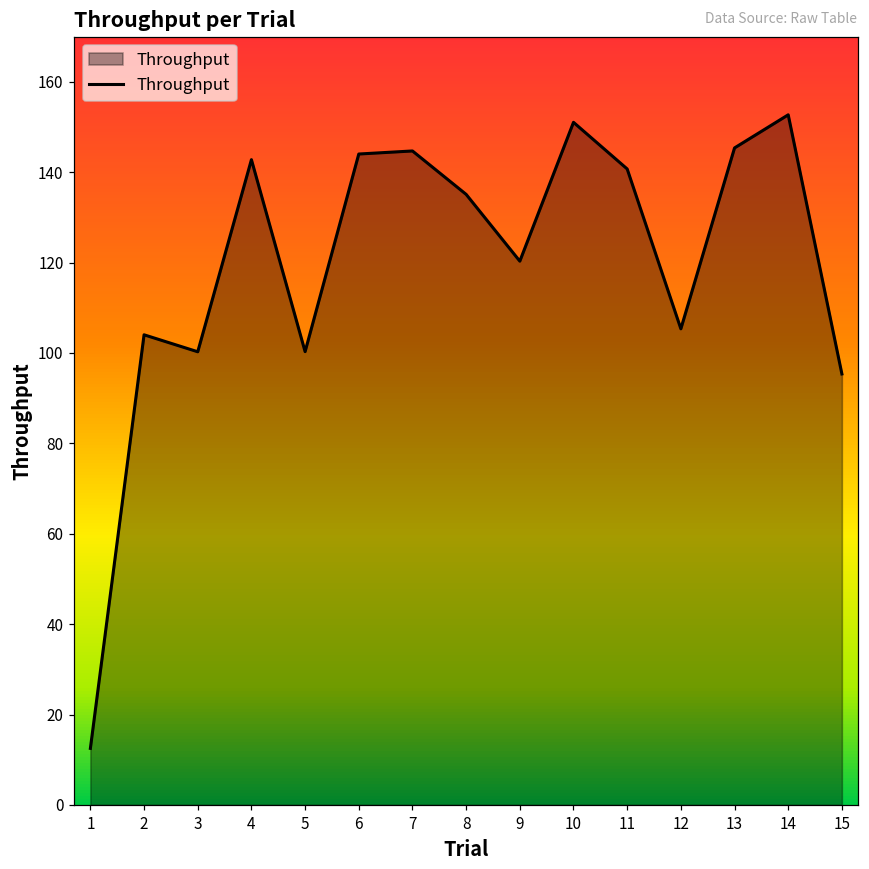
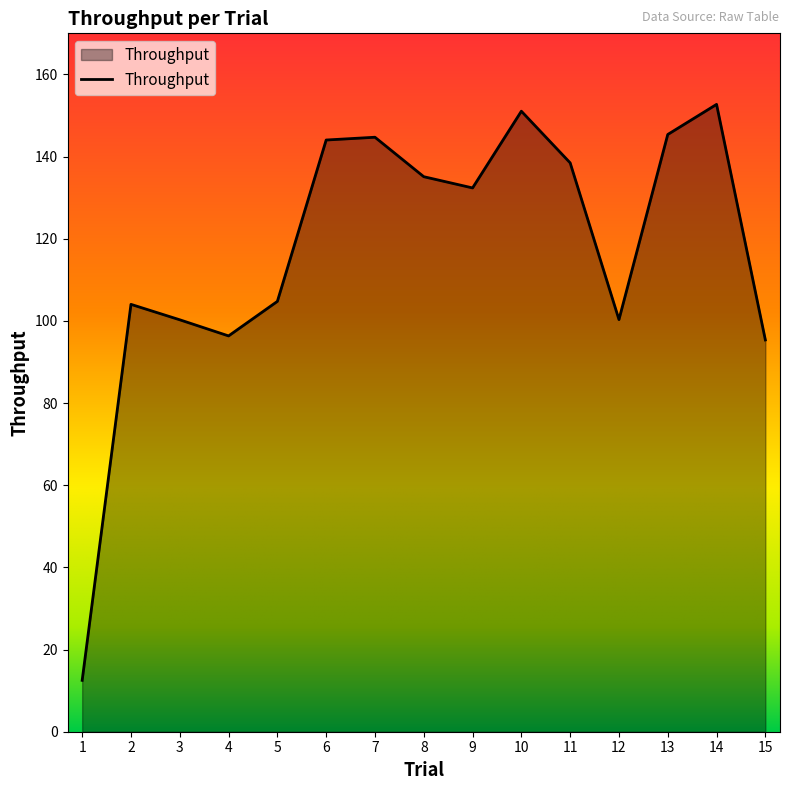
4: 143 -> 96
5: 100 -> 105
9: 120 -> 132
11: 141 -> 138
12: 105 -> 100
